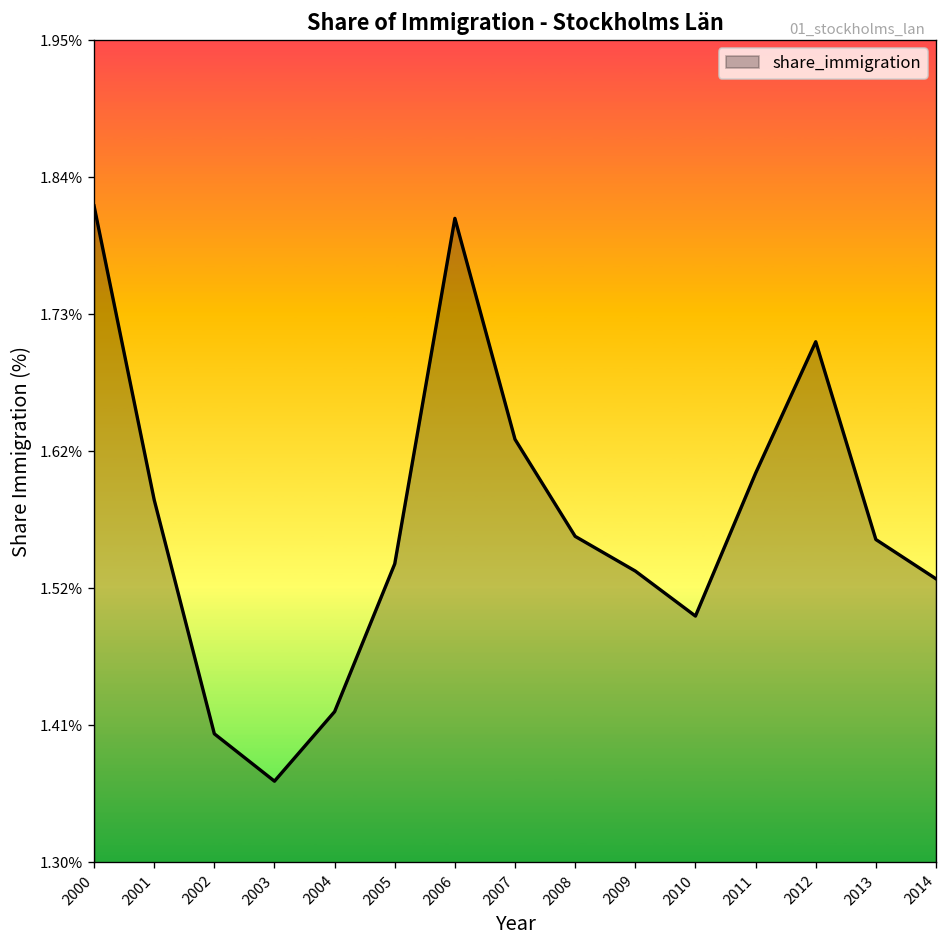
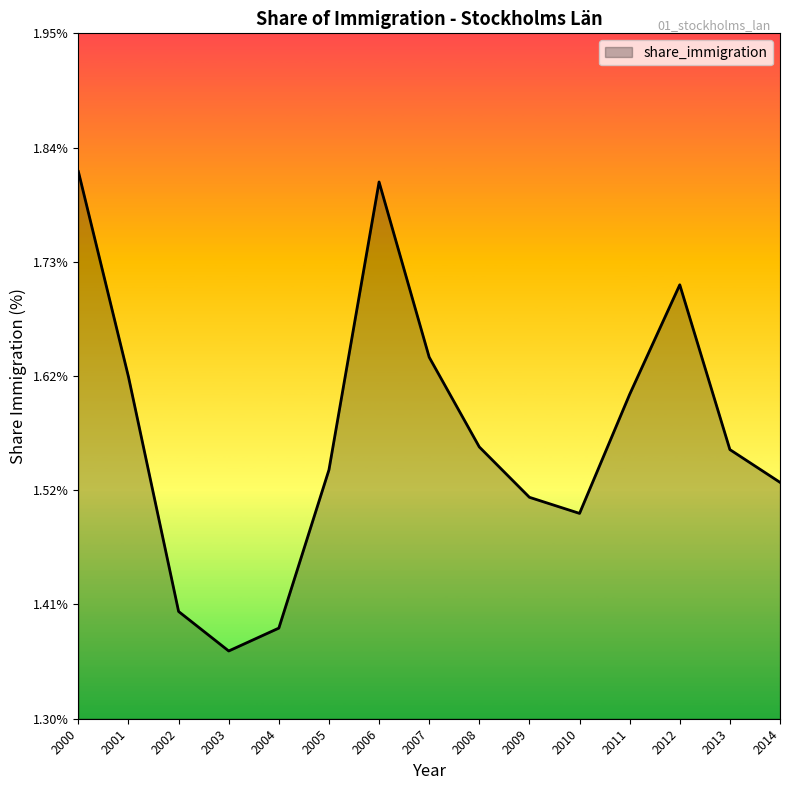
2001: 1.587% -> 1.624%
2004: 1.419% -> 1.386%
2007: 1.634% -> 1.643%
2009: 1.530% -> 1.510%
